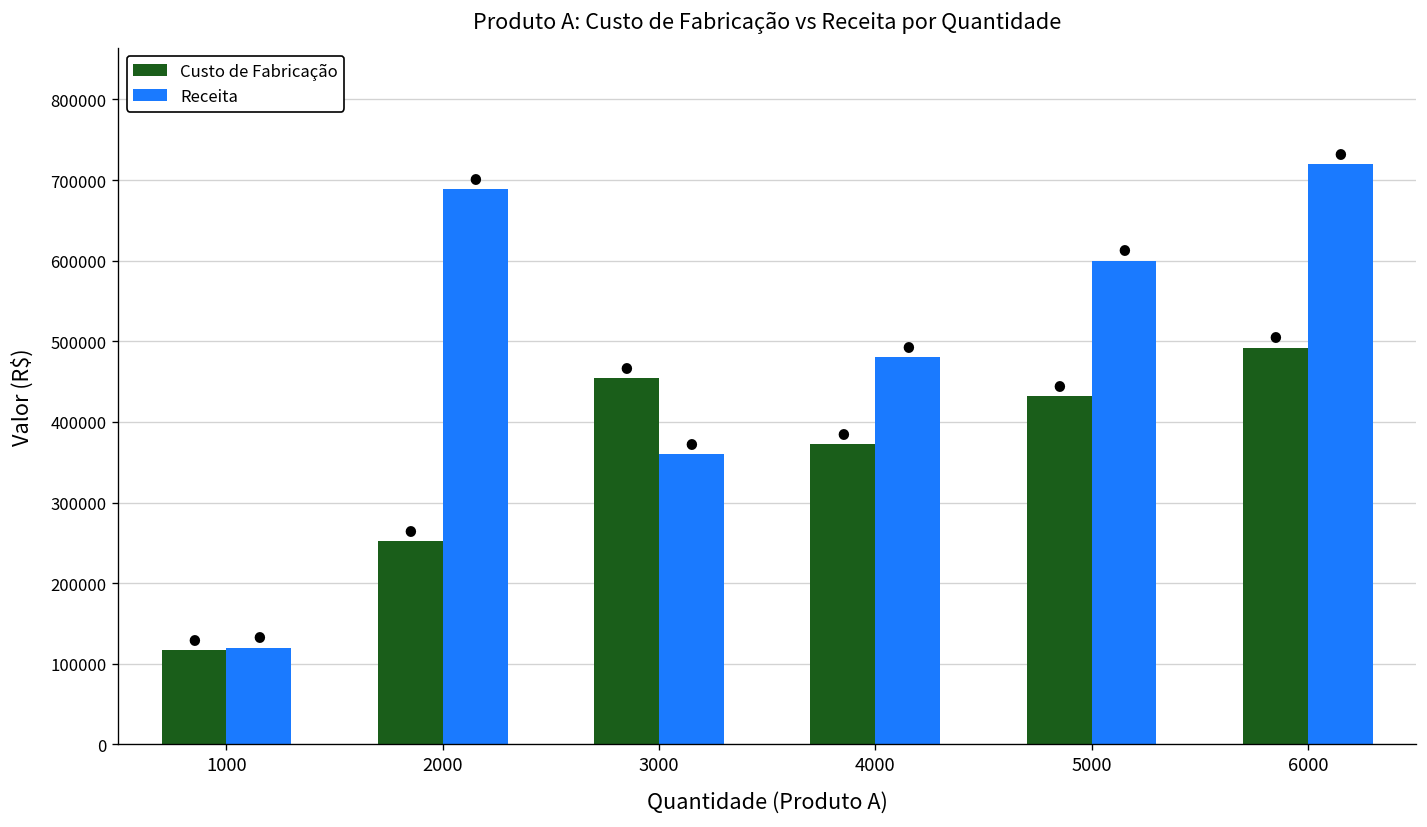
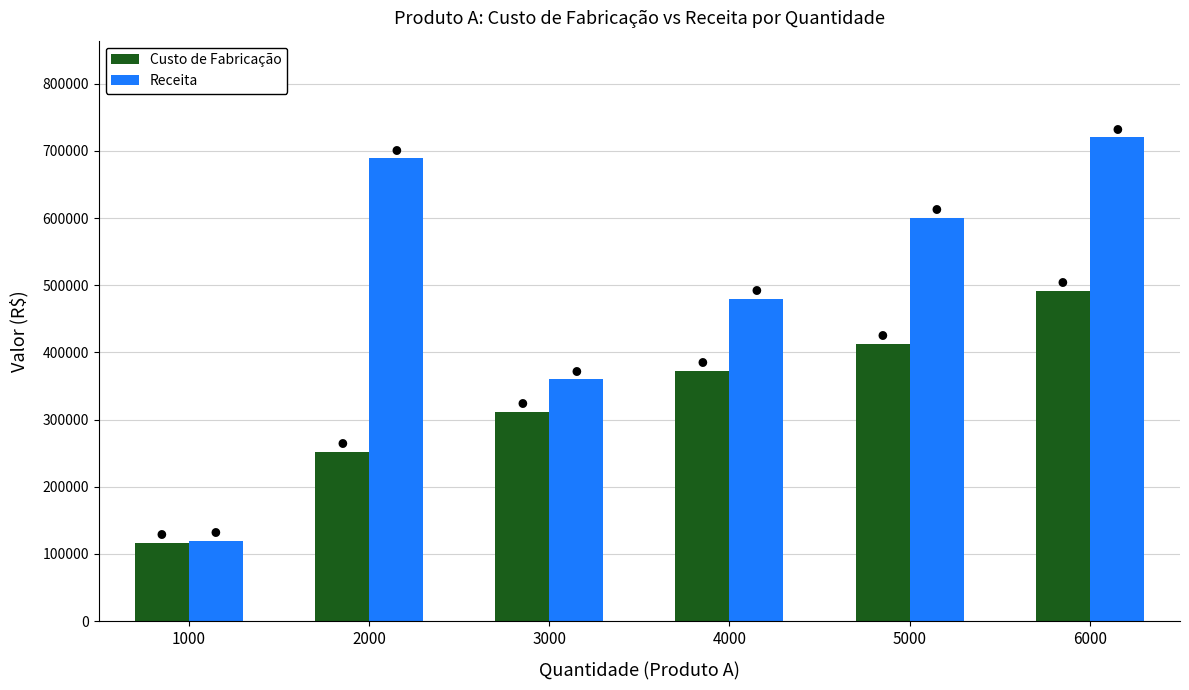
Custo de Fabricação, 3000: 450000 -> 310000
Custo de Fabricação, 5000: 430000 -> 410000
